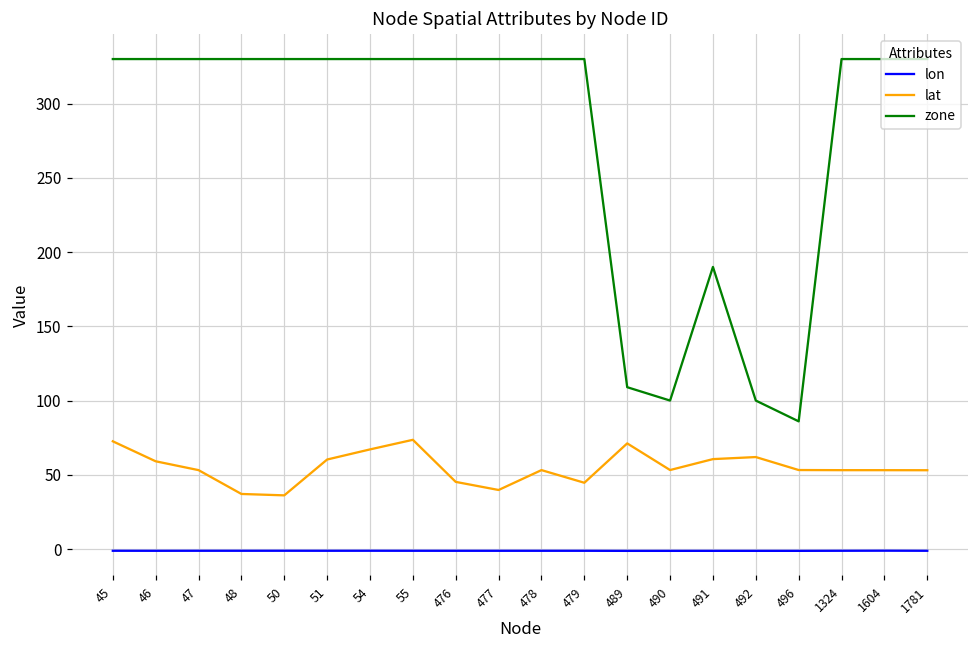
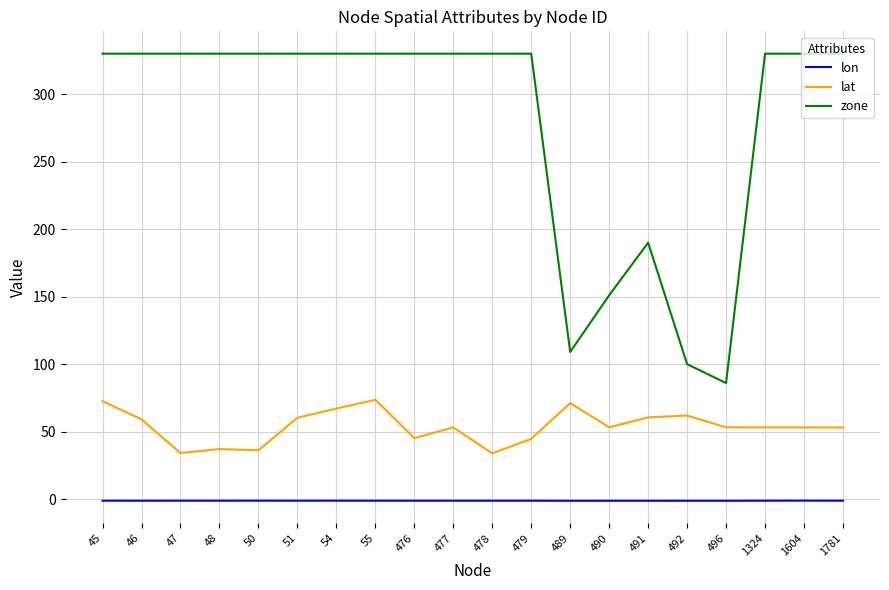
lat, 47: 53 -> 34
lat, 477: 40 -> 53
lat, 478: 53 -> 34
zone, 490: 100 -> 151
